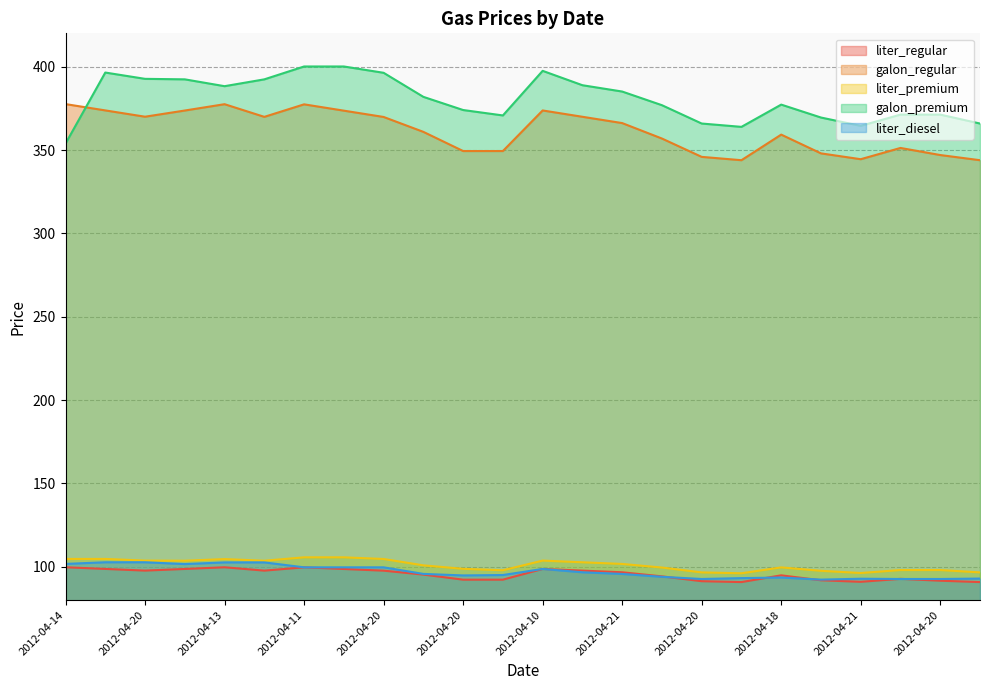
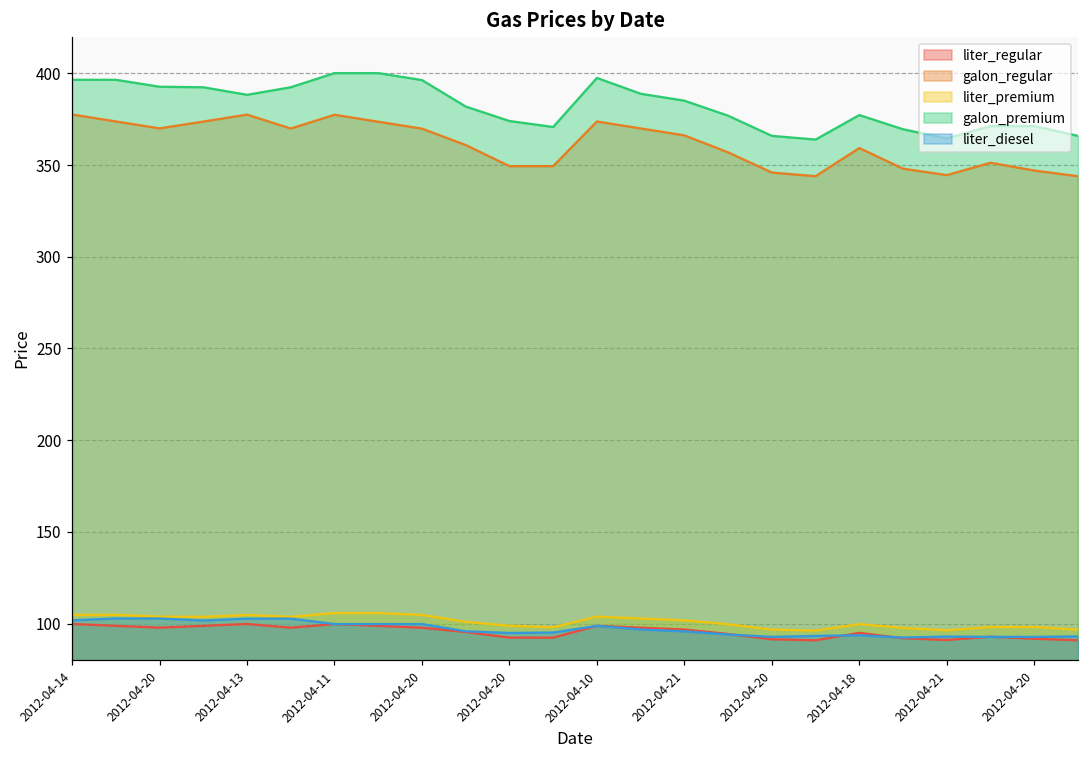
galon_premium, 2012-04-14: 354 -> 396
